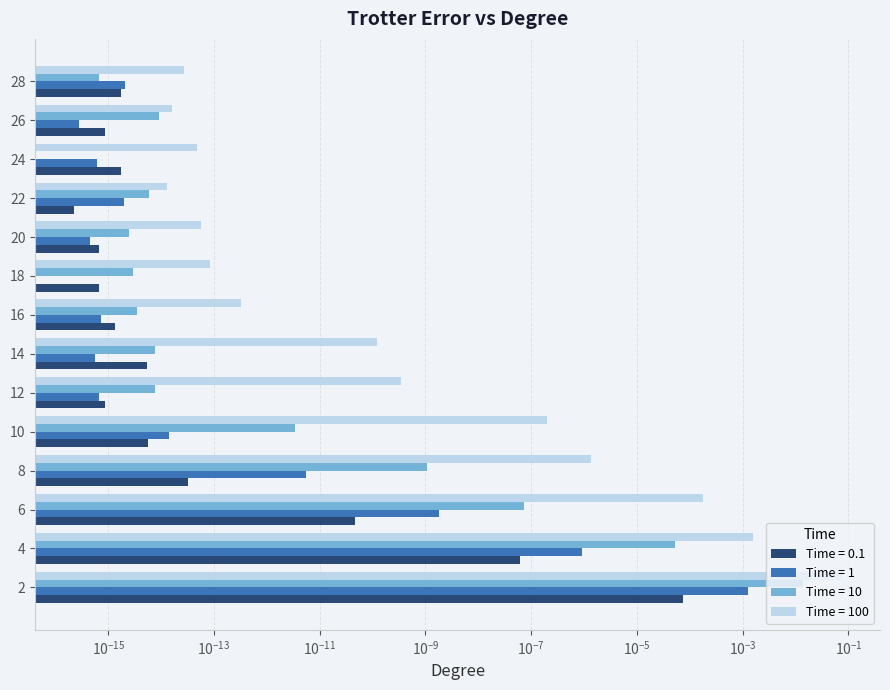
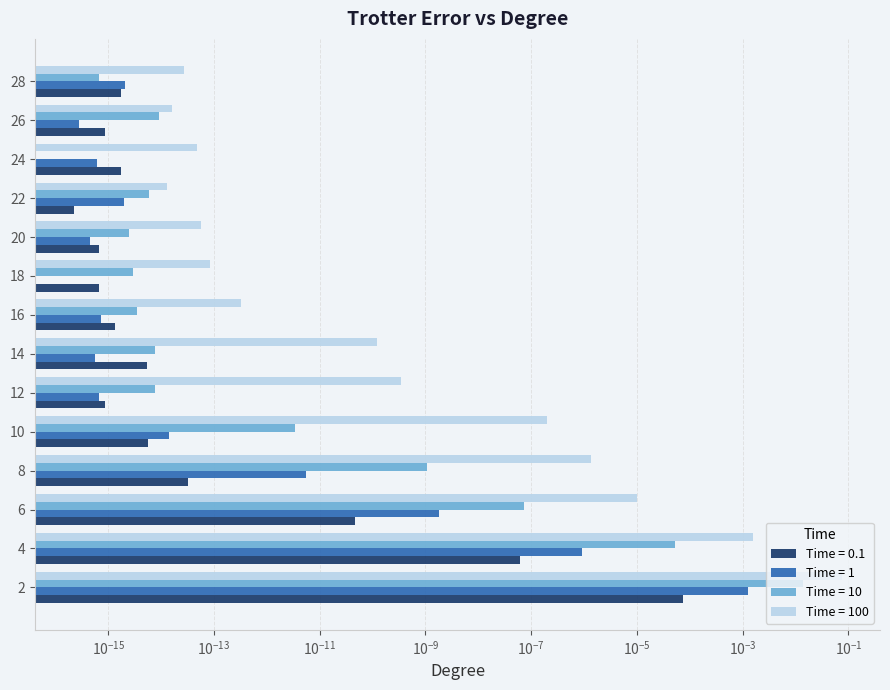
Time = 100, 6: 0.00018 -> 0.000010
